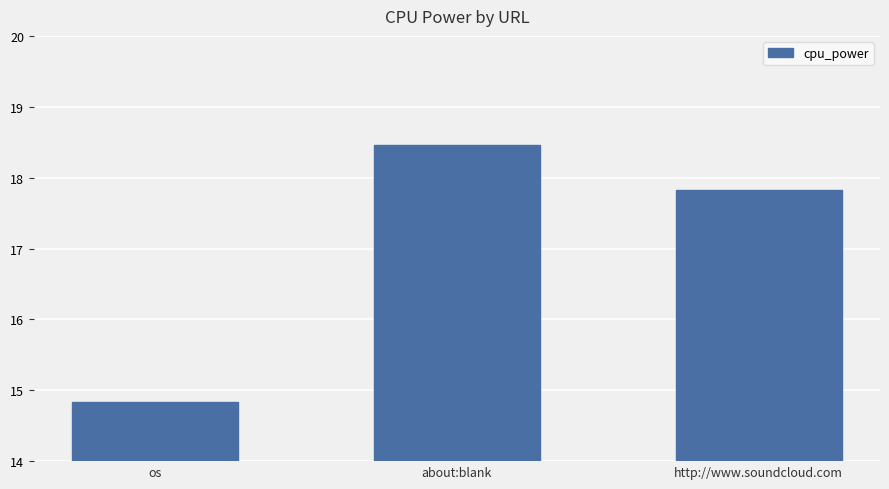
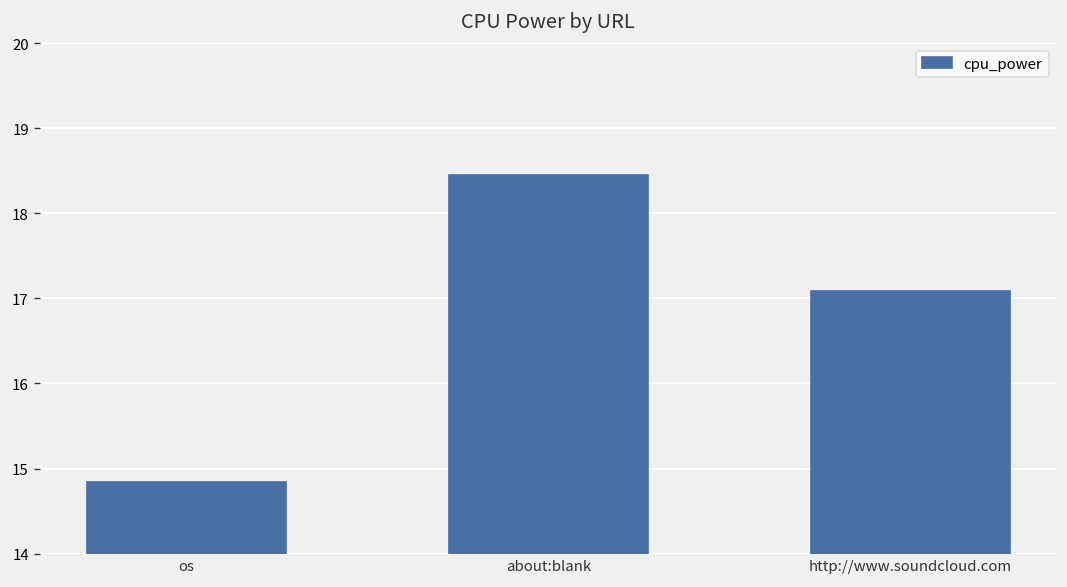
http://www.soundcloud.com: 17.8 -> 17.1
